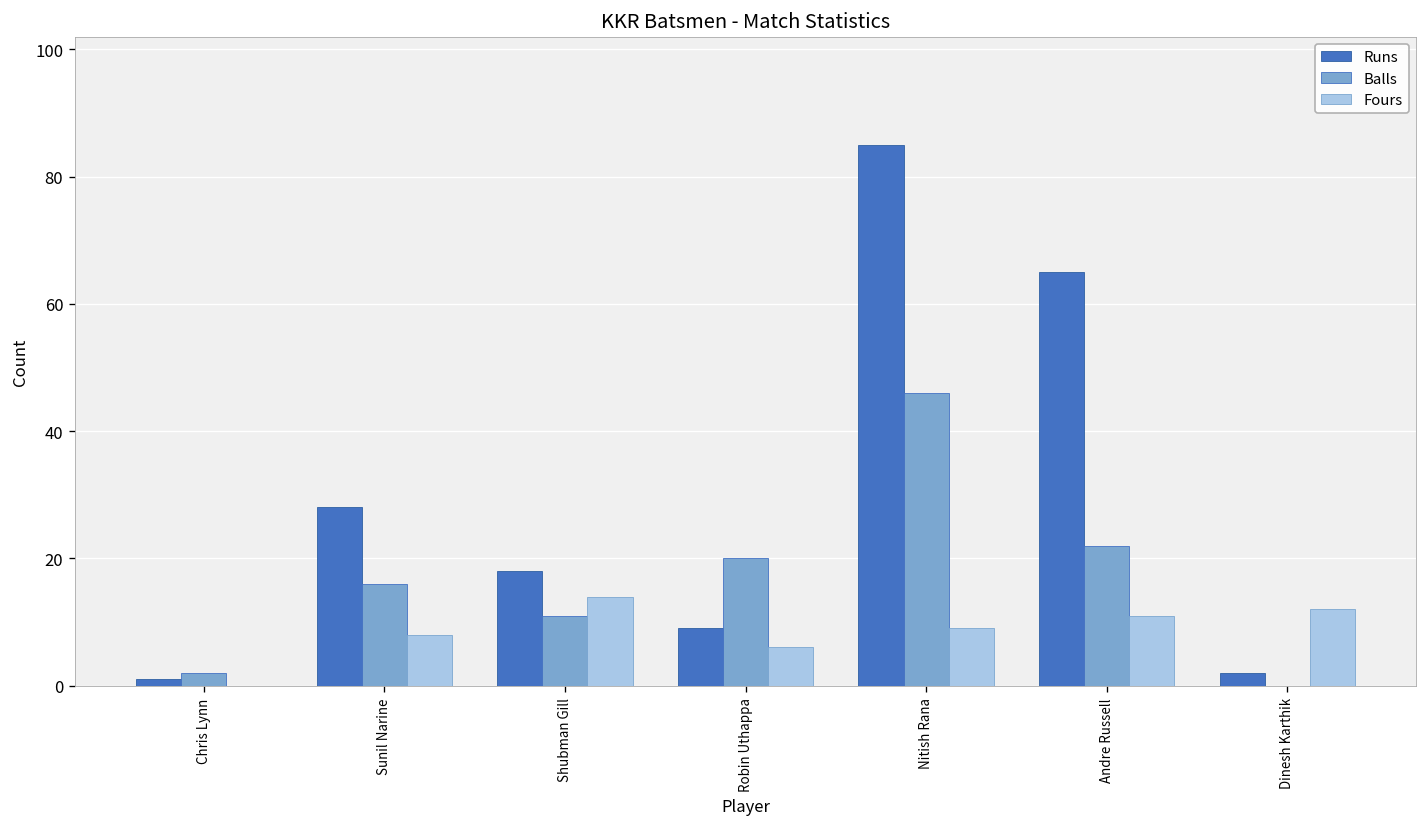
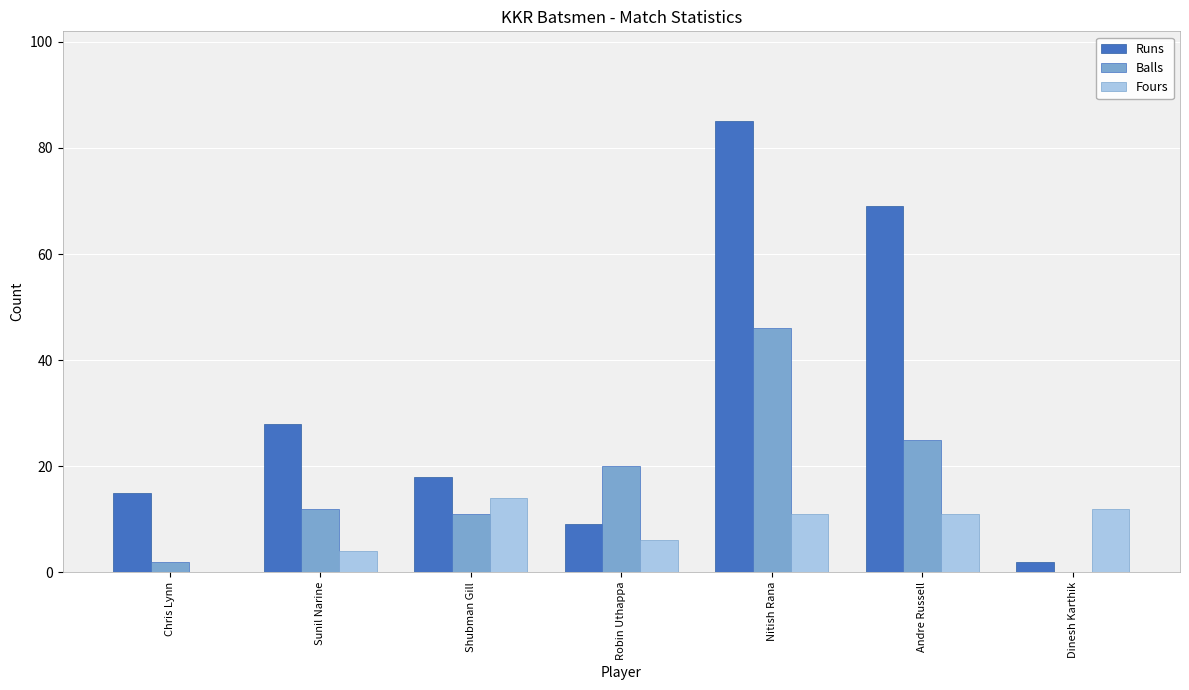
Runs, Chris Lynn: 1 -> 15
Balls, Sunil Narine: 16 -> 12
Fours, Sunil Narine: 8 -> 4
Fours, Nitish Rana: 9 -> 11
Runs, Andre Russell: 65 -> 69
Balls, Andre Russell: 22 -> 25
